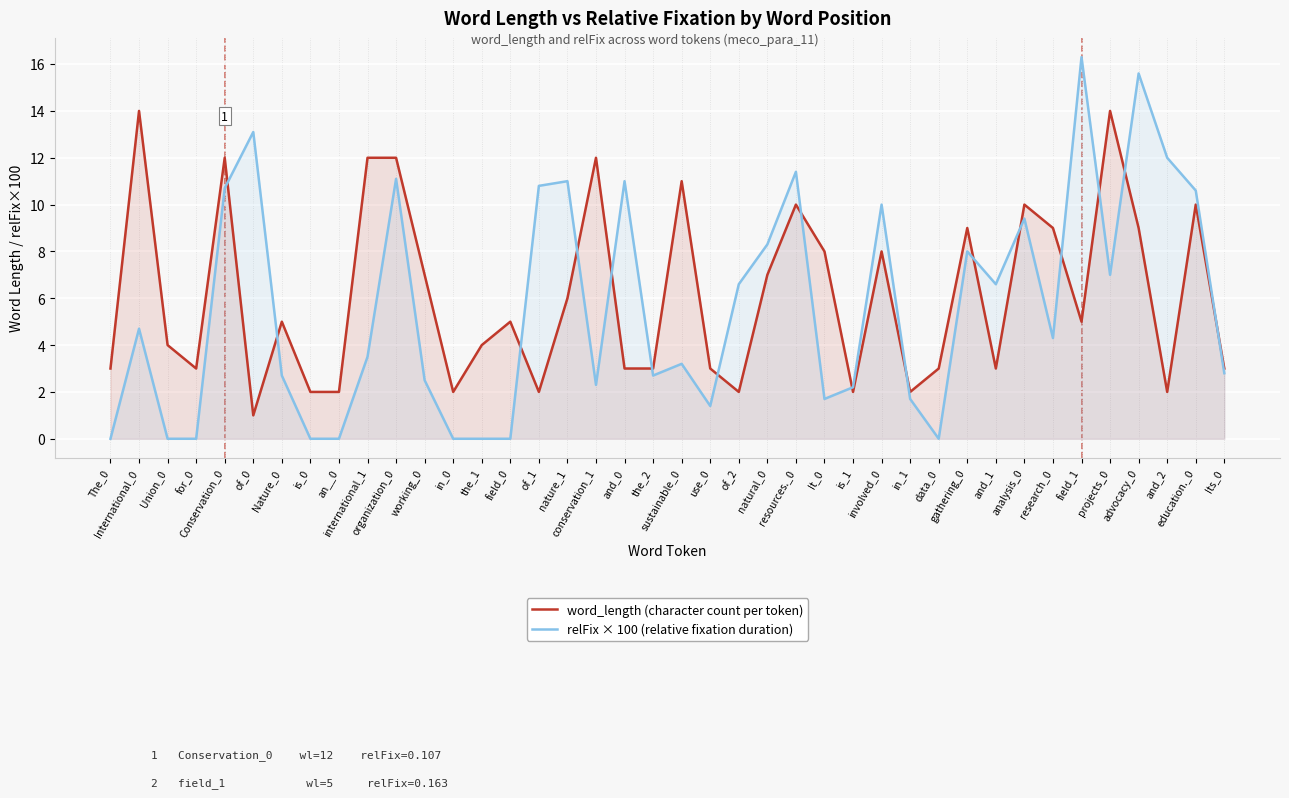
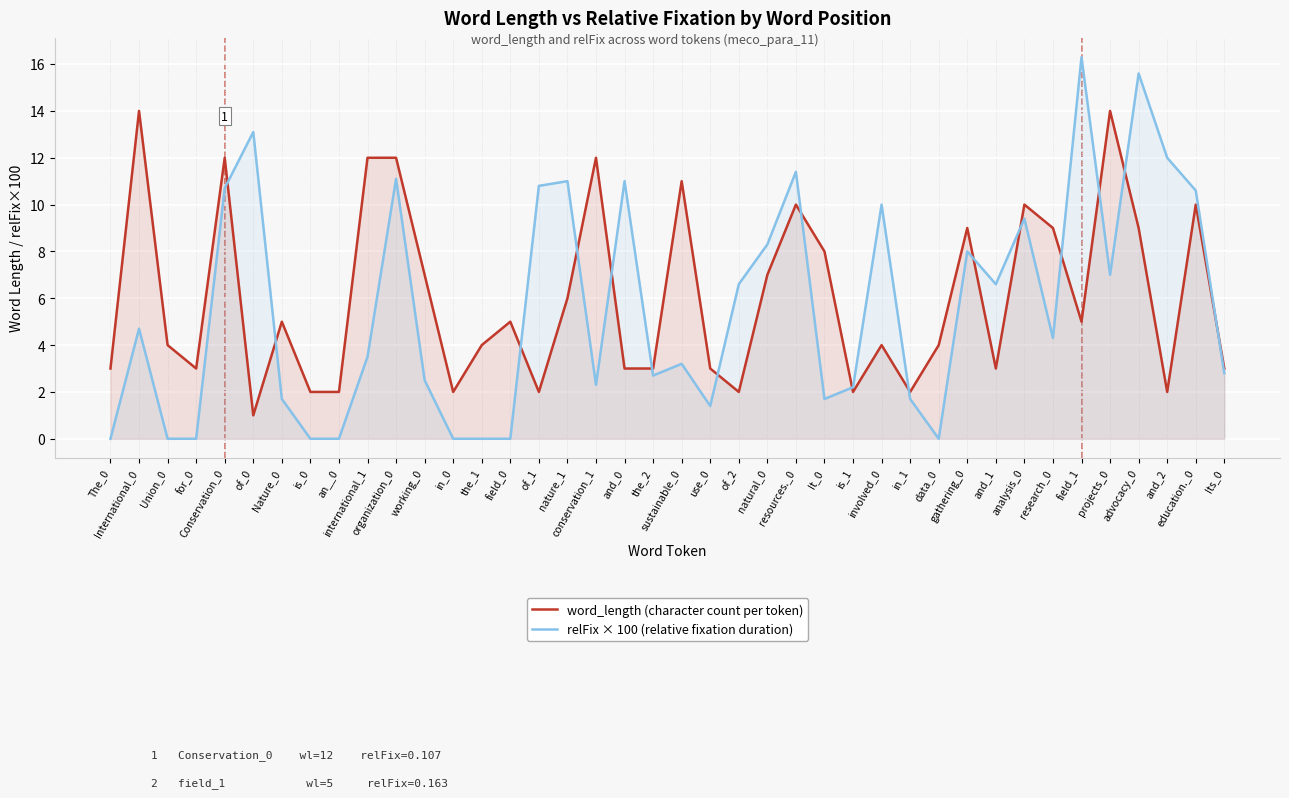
relFix × 100 (relative fixation duration), Nature_0: 2.7 -> 1.7
word_length (character count per token), involved_0: 8 -> 4
word_length (character count per token), data_0: 3 -> 4
